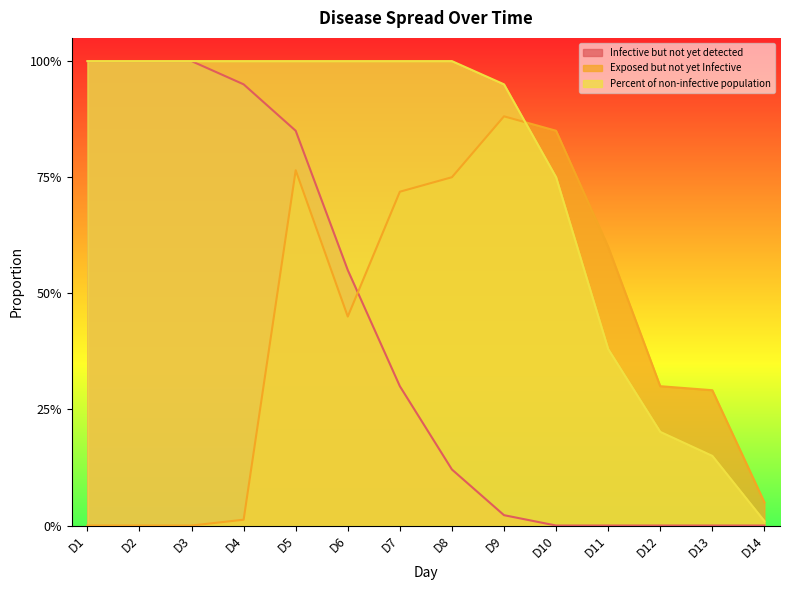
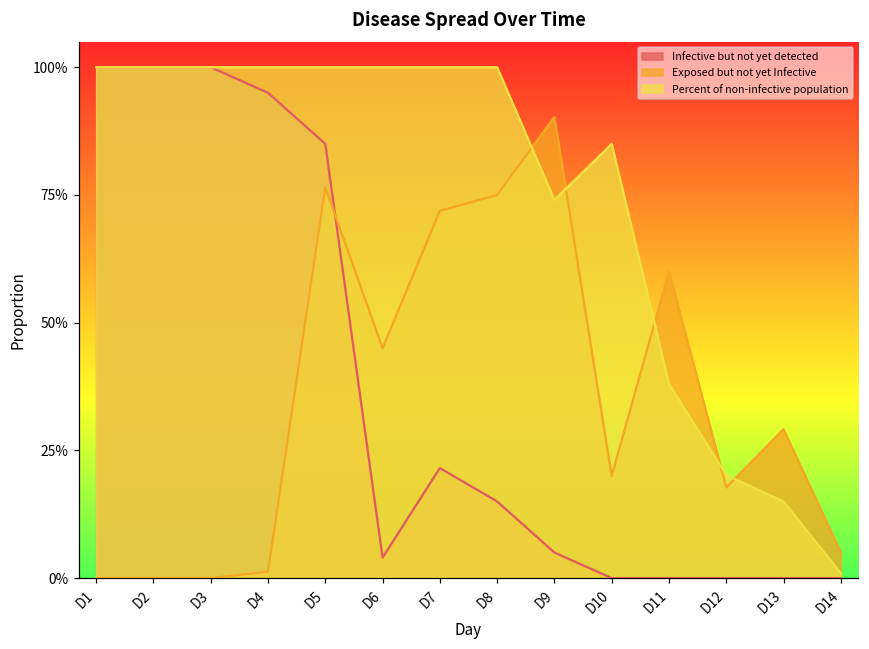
Infective but not yet detected, D6: 55% -> 4%
Infective but not yet detected, D7: 30% -> 22%
Infective but not yet detected, D8: 12% -> 15%
Infective but not yet detected, D9: 2% -> 5%
Exposed but not yet Infective, D9: 88% -> 90%
Percent of non-infective population, D9: 95% -> 74%
Exposed but not yet Infective, D10: 85% -> 20%
Percent of non-infective population, D10: 75% -> 85%
Exposed but not yet Infective, D12: 30% -> 18%
